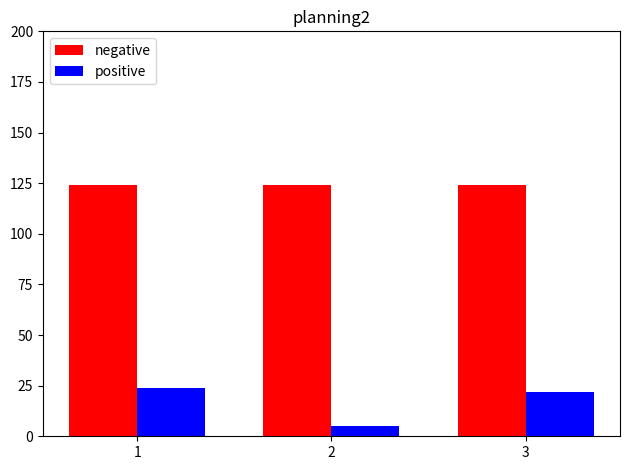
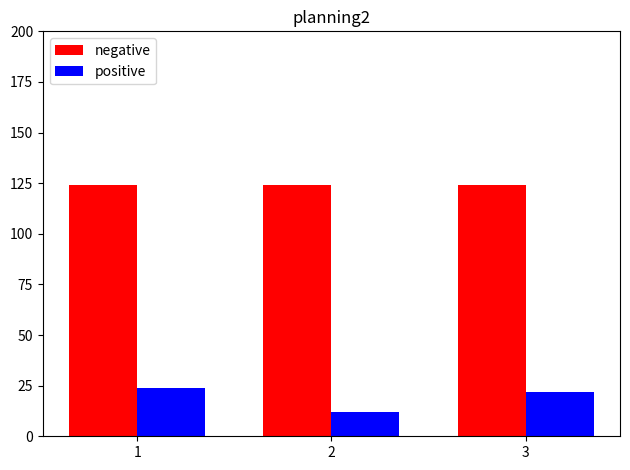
positive, 2: 5 -> 12
